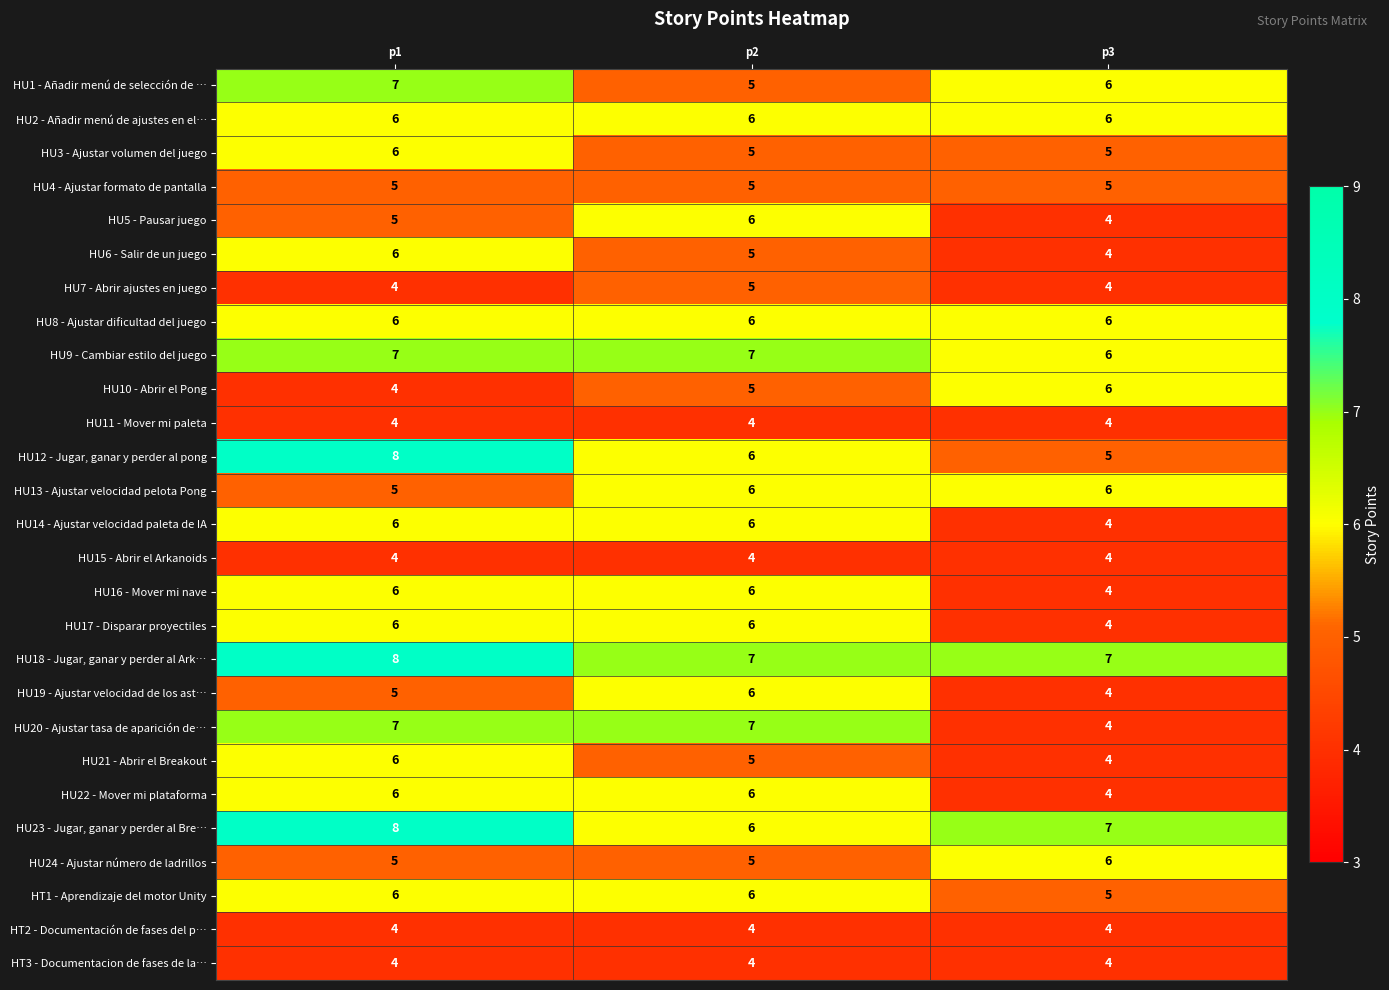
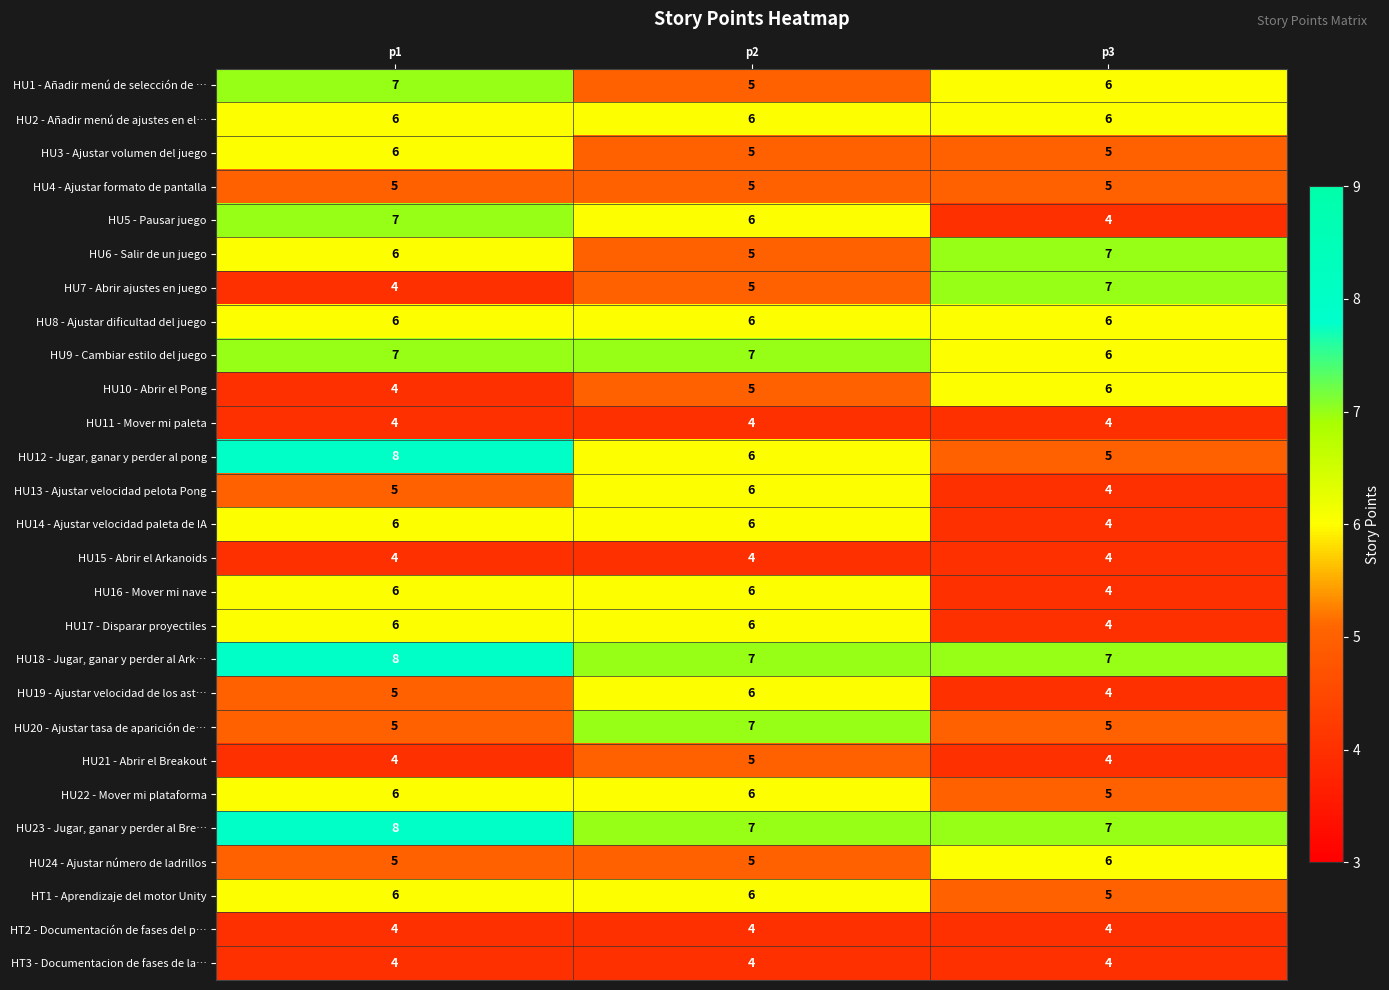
HU5 - Pausar juego, p1: 5 -> 7
HU6 - Salir de un juego, p3: 4 -> 7
HU7 - Abrir ajustes en juego, p3: 4 -> 7
HU13 - Ajustar velocidad pelota Pong, p3: 6 -> 4
HU20 - Ajustar tasa de aparición de…, p1: 7 -> 5
HU20 - Ajustar tasa de aparición de…, p3: 4 -> 5
HU21 - Abrir el Breakout, p1: 6 -> 4
HU22 - Mover mi plataforma, p3: 4 -> 5
HU23 - Jugar, ganar y perder al Bre…, p2: 6 -> 7
